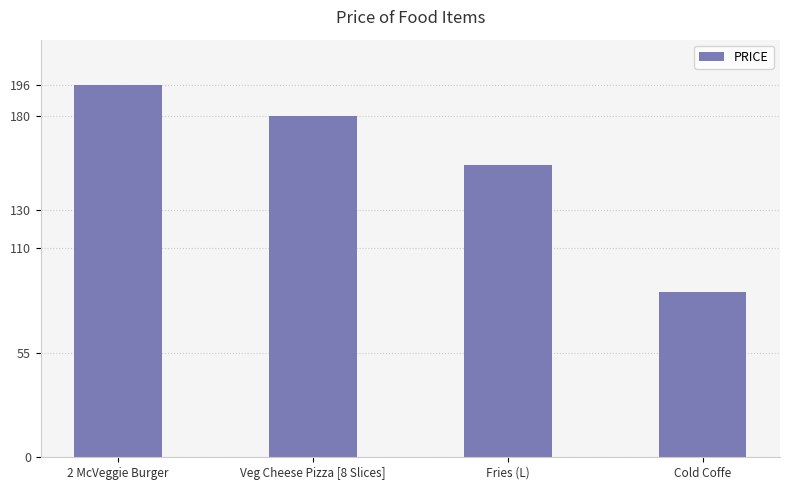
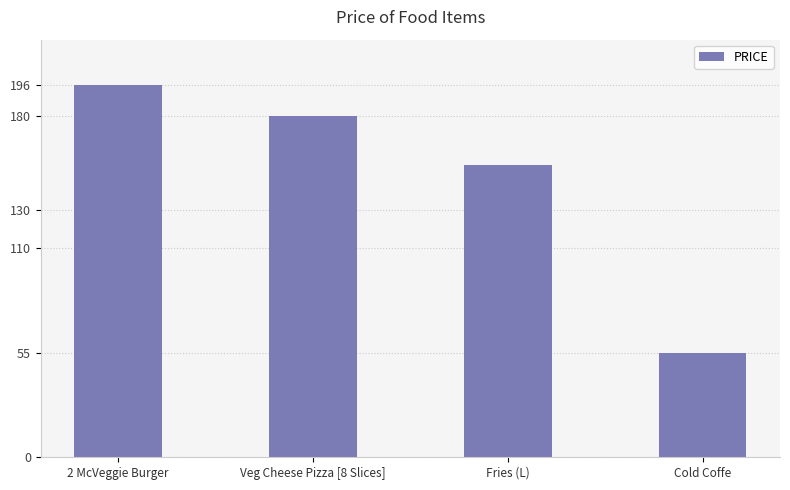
Cold Coffe: 87 -> 55
